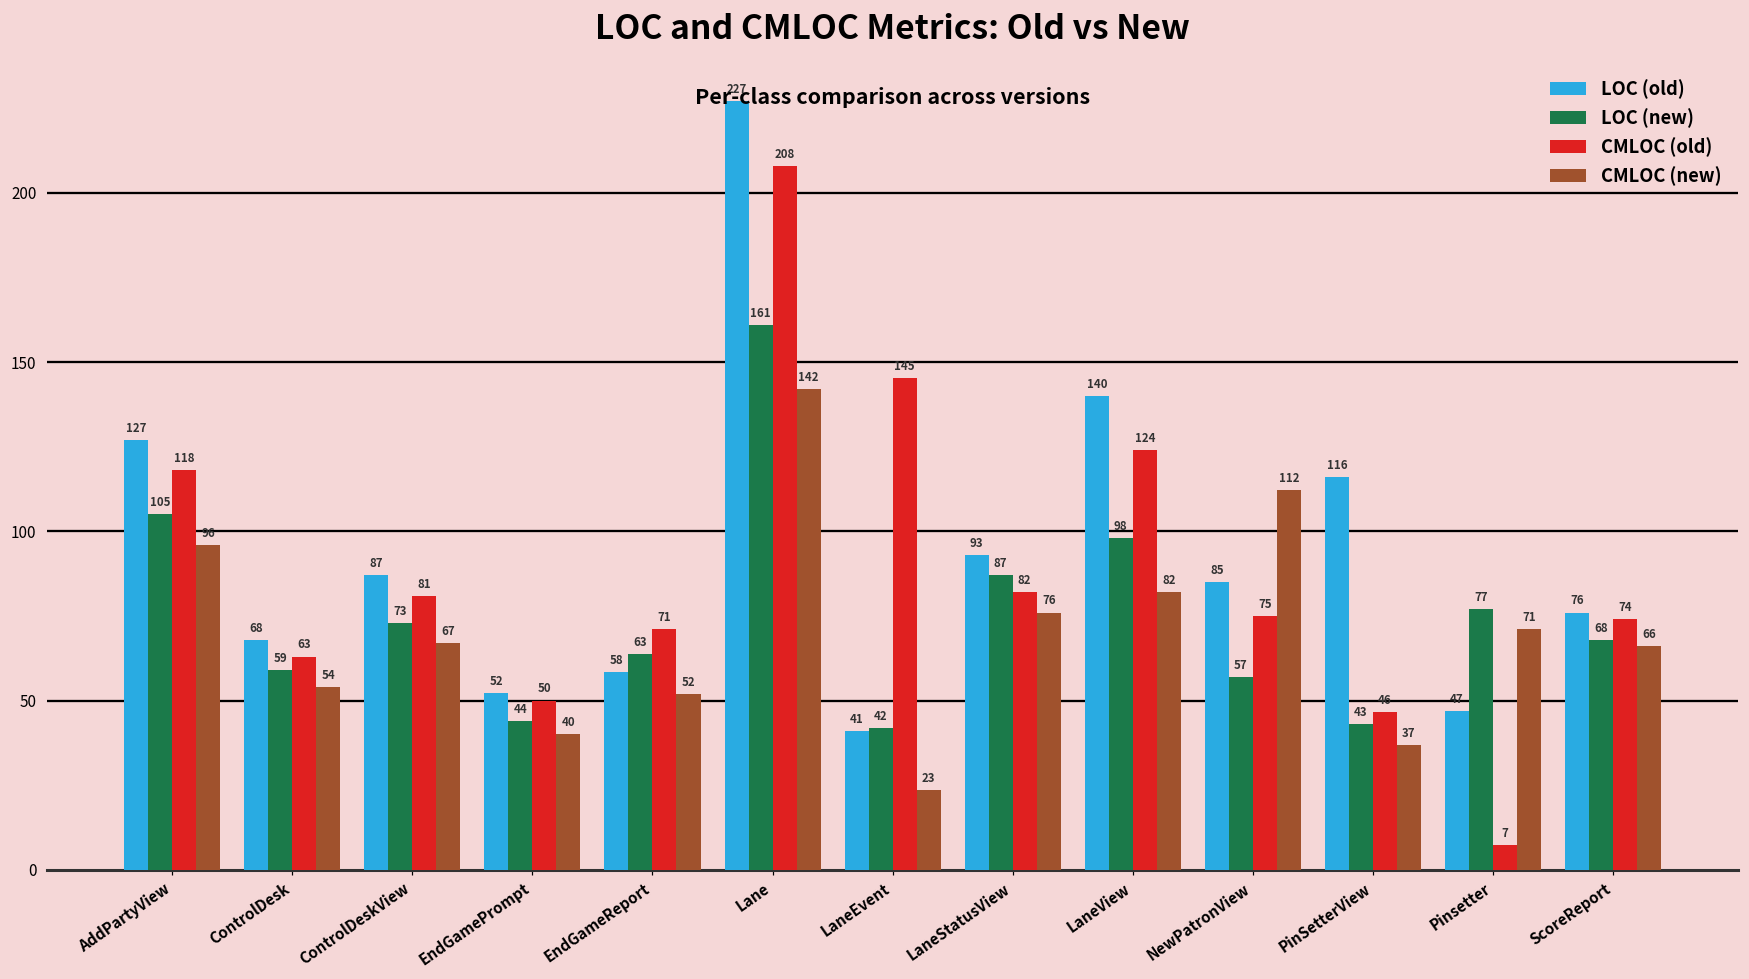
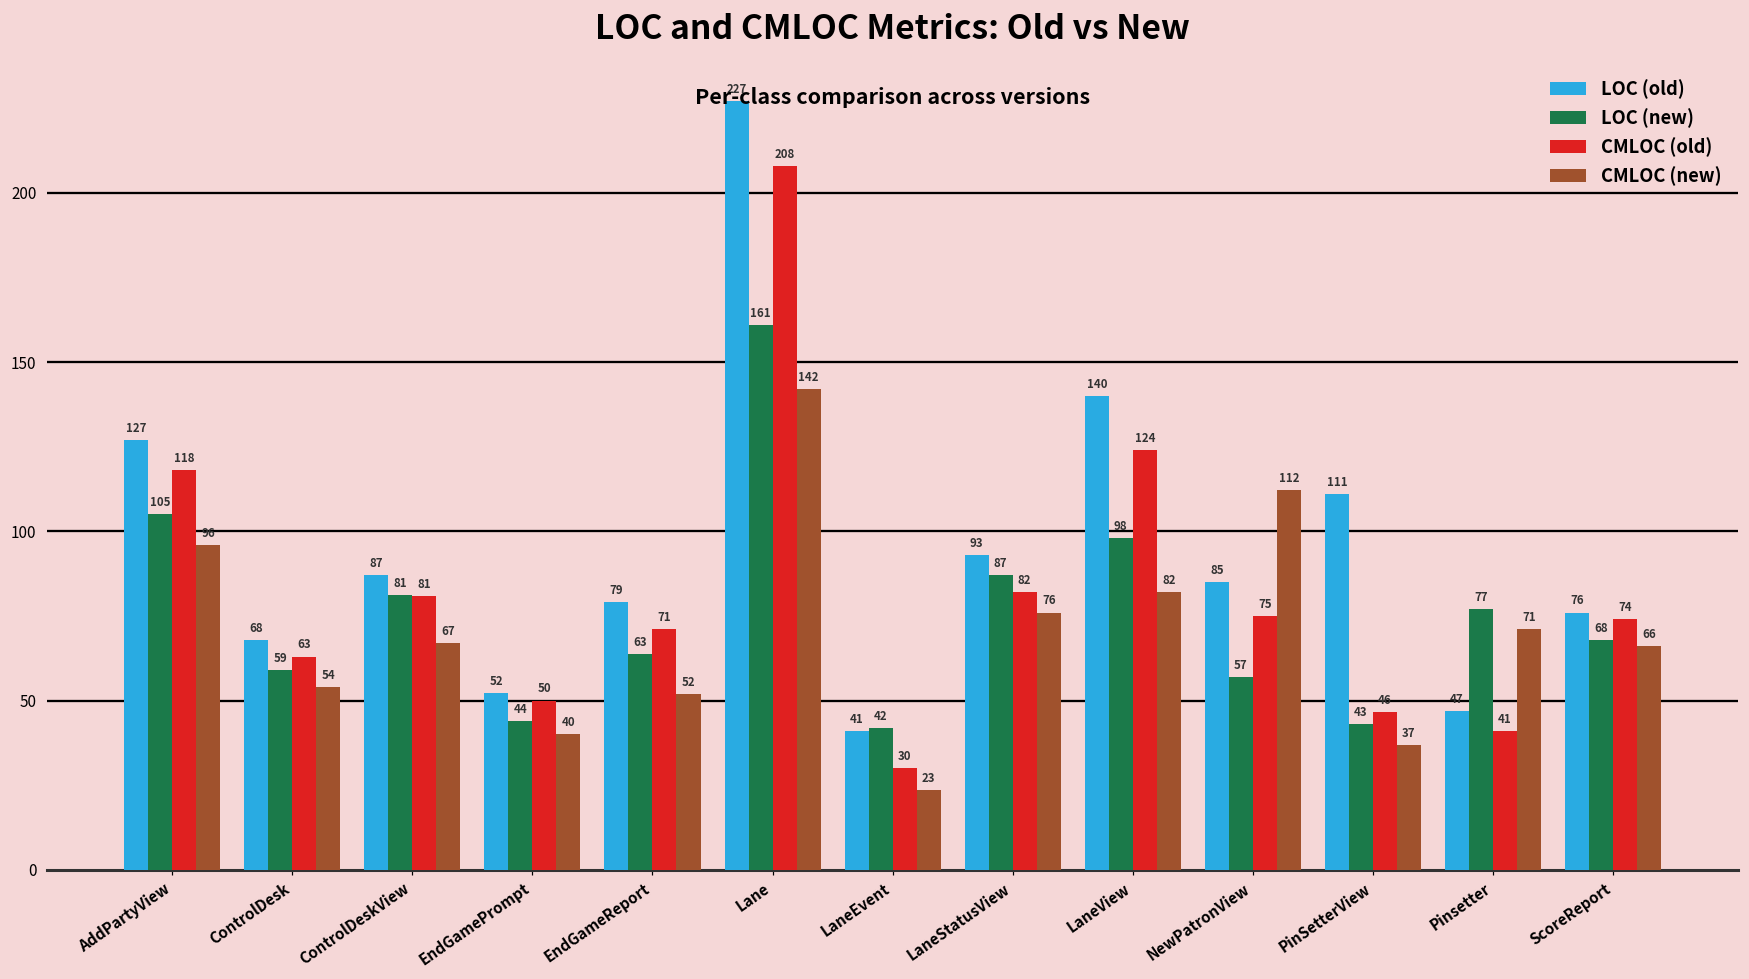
LOC (new), ControlDeskView: 73 -> 81
LOC (old), EndGameReport: 58 -> 79
CMLOC (old), LaneEvent: 145 -> 30
LOC (old), PinSetterView: 116 -> 111
CMLOC (old), Pinsetter: 7 -> 41
